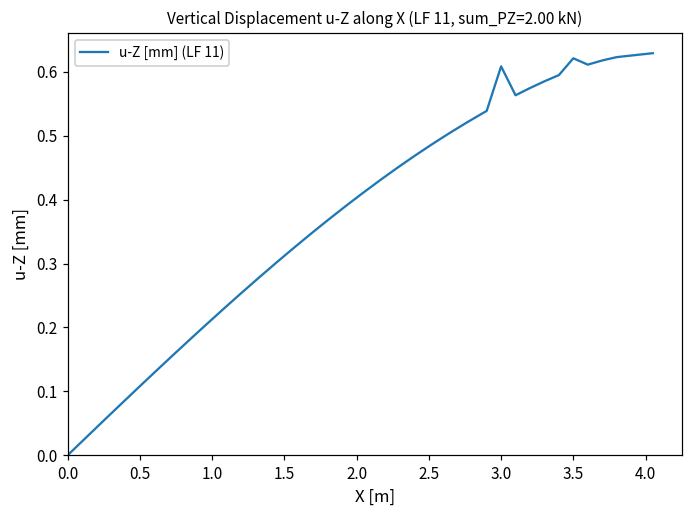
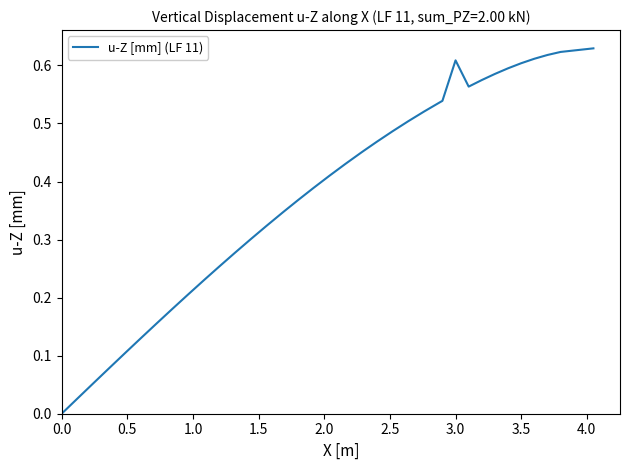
3.5: 0.62 -> 0.60
